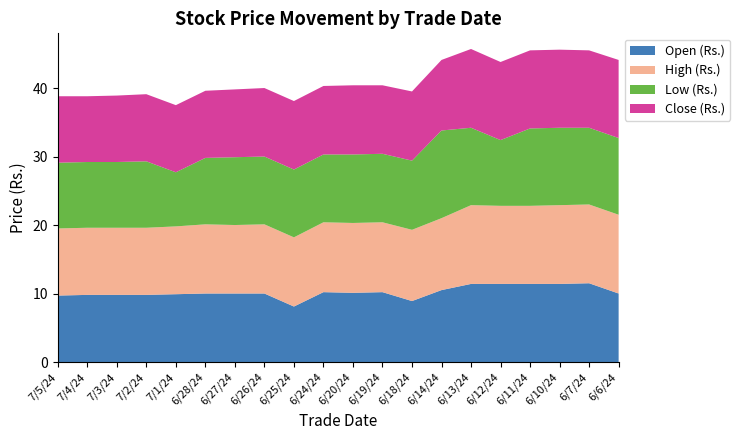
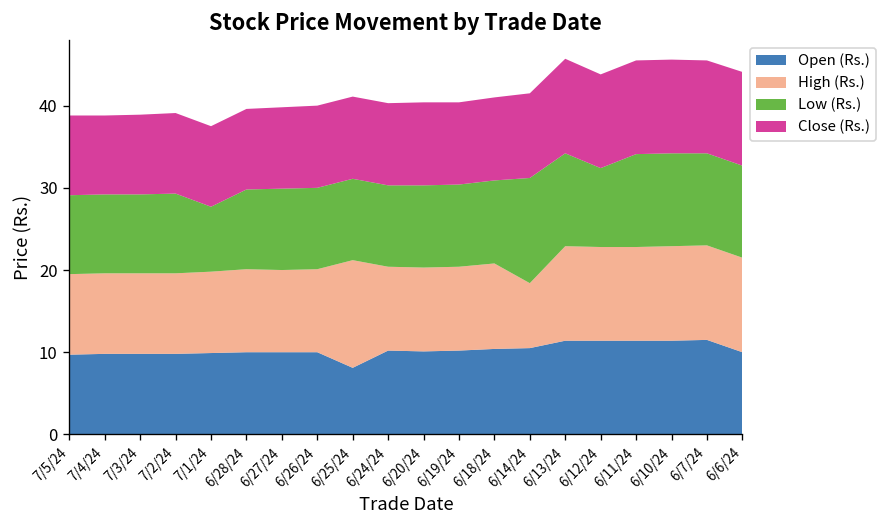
High (Rs.), 6/25/24: 10 -> 13
Open (Rs.), 6/18/24: 9 -> 10
High (Rs.), 6/14/24: 11 -> 8
